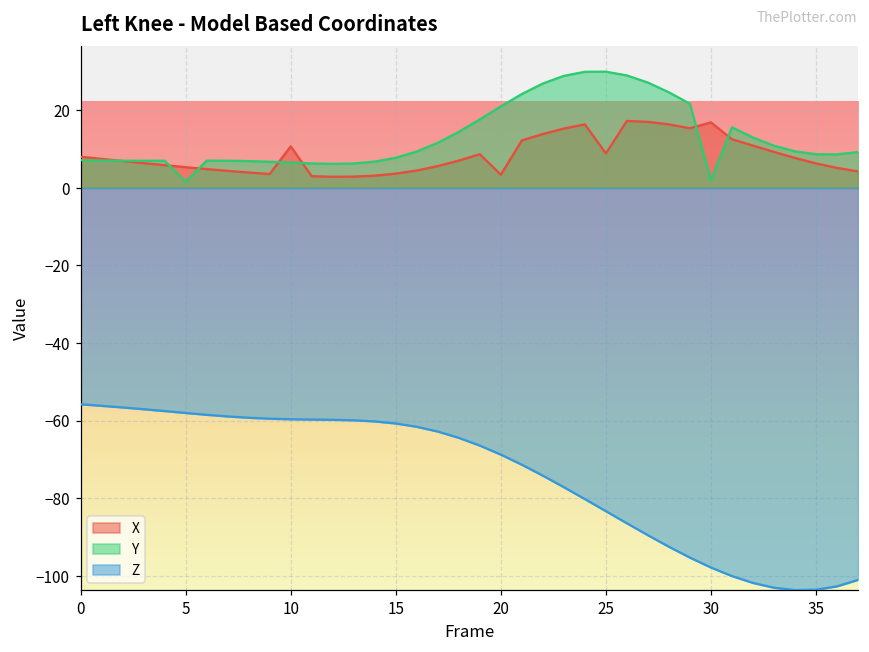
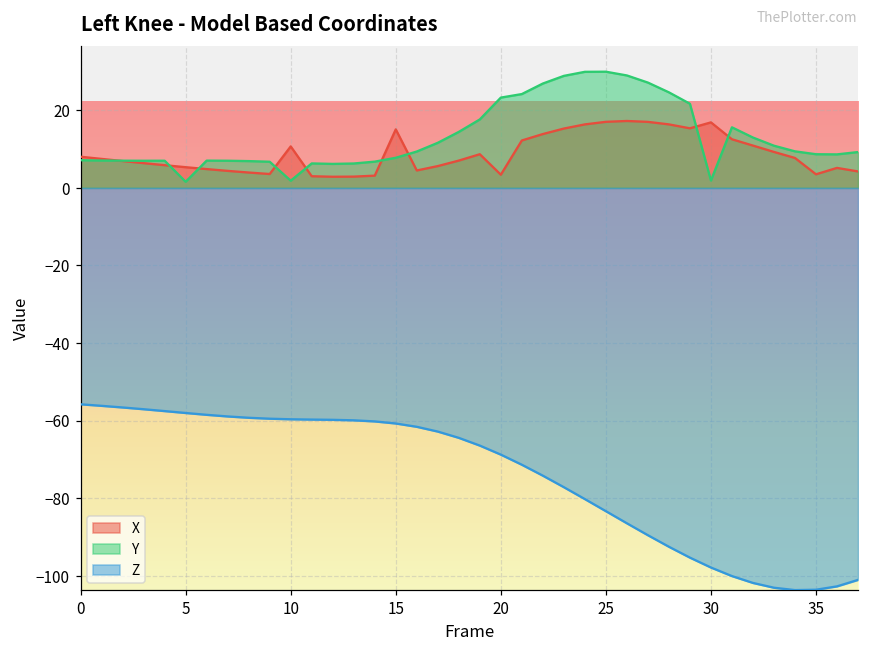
Y, 10: 7 -> 2
X, 15: 4 -> 15
Y, 20: 21 -> 23
X, 25: 9 -> 17
X, 35: 6 -> 4
